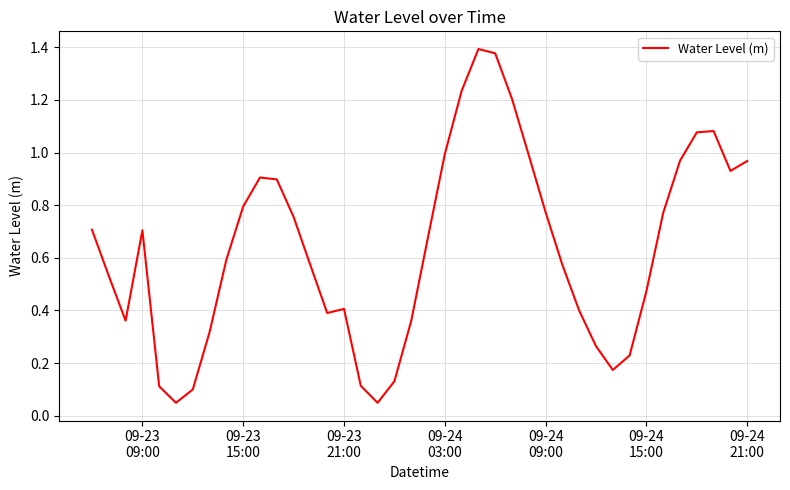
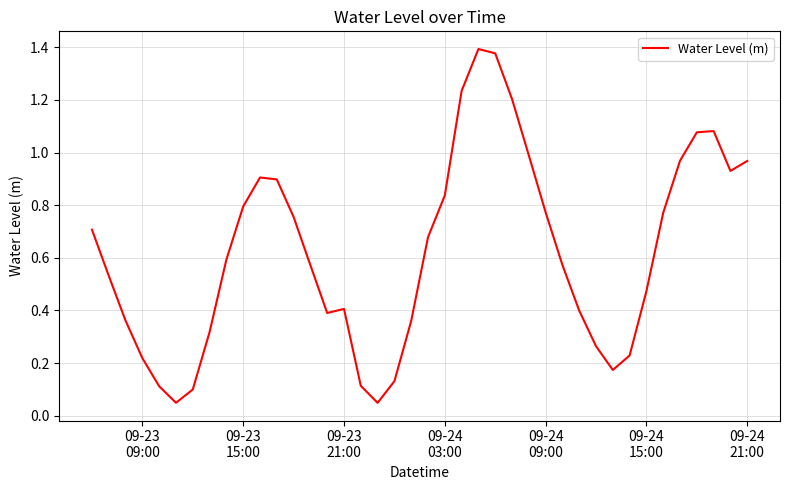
09-23 09:00: 0.70 -> 0.22
09-24 03:00: 0.99 -> 0.84
